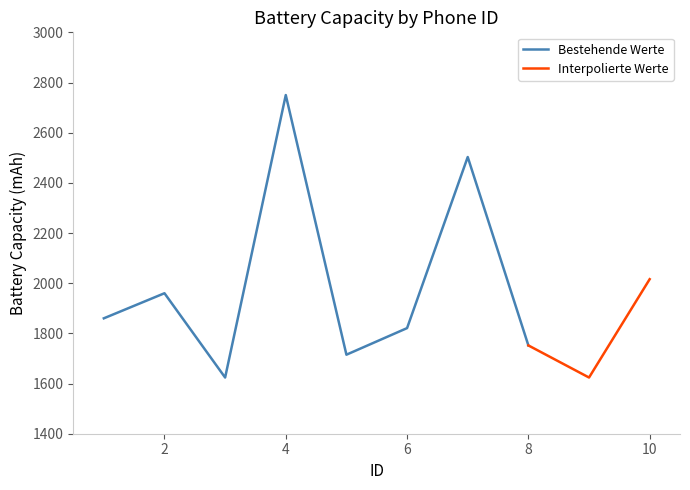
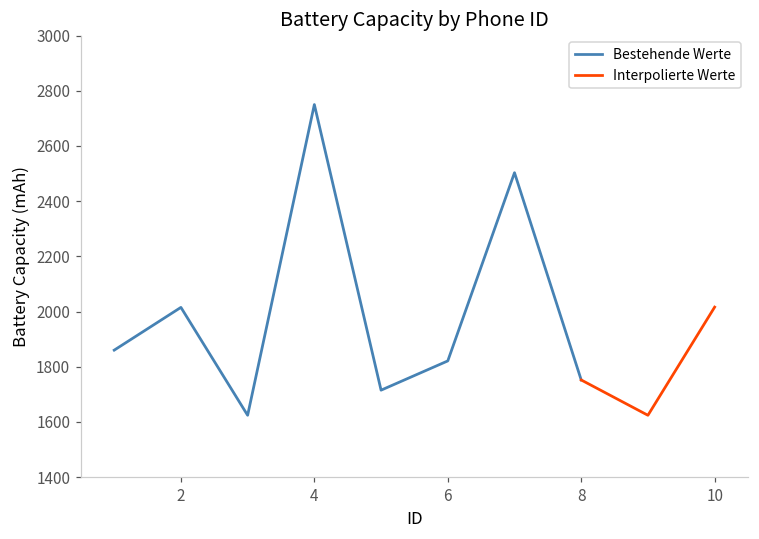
Bestehende Werte, 2: 1960 -> 2020
